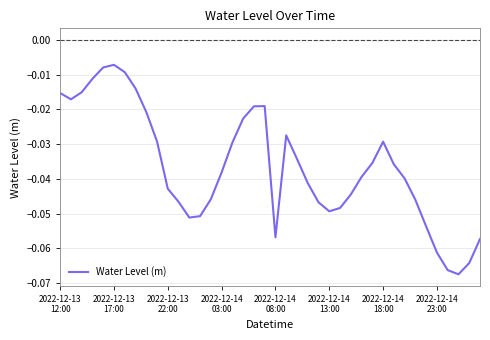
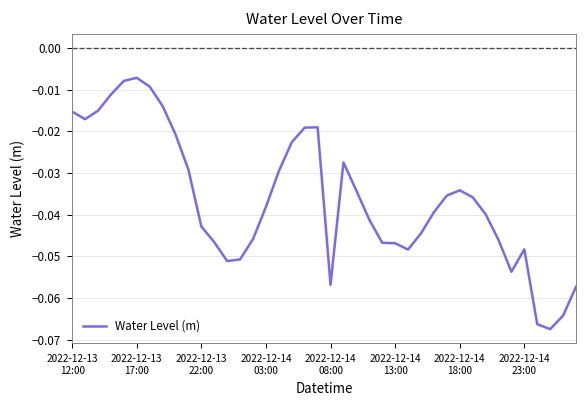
2022-12-14 13:00: -0.049 -> -0.047
2022-12-14 18:00: -0.029 -> -0.034
2022-12-14 23:00: -0.061 -> -0.048
